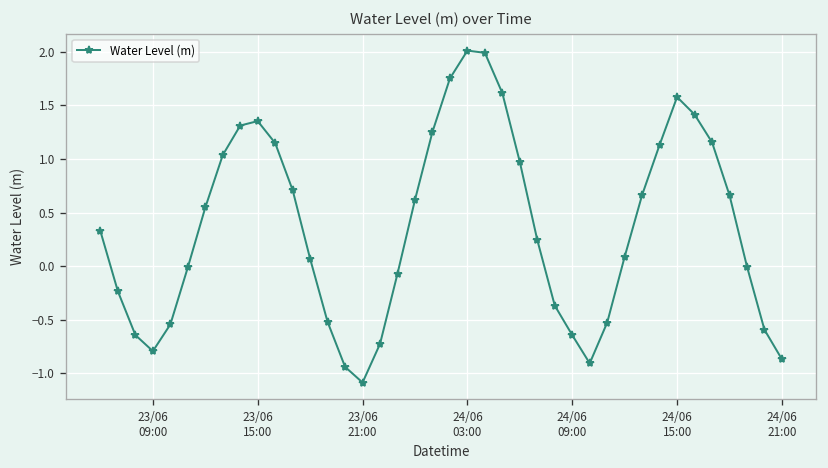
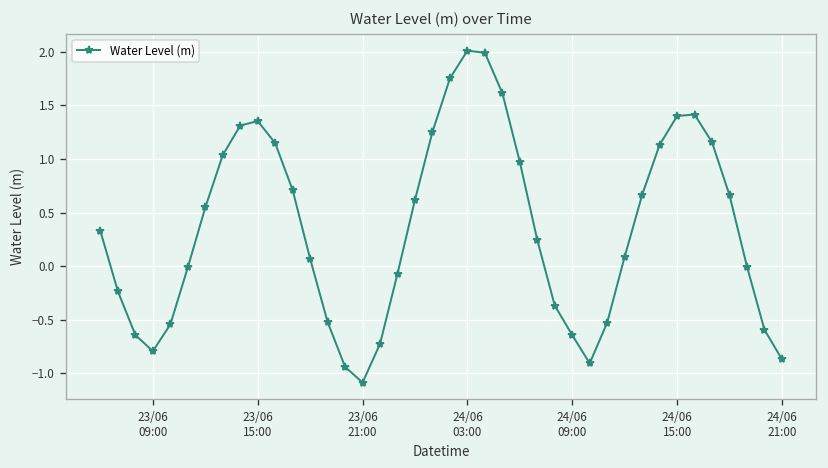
24/06 15:00: 1.6 -> 1.4
